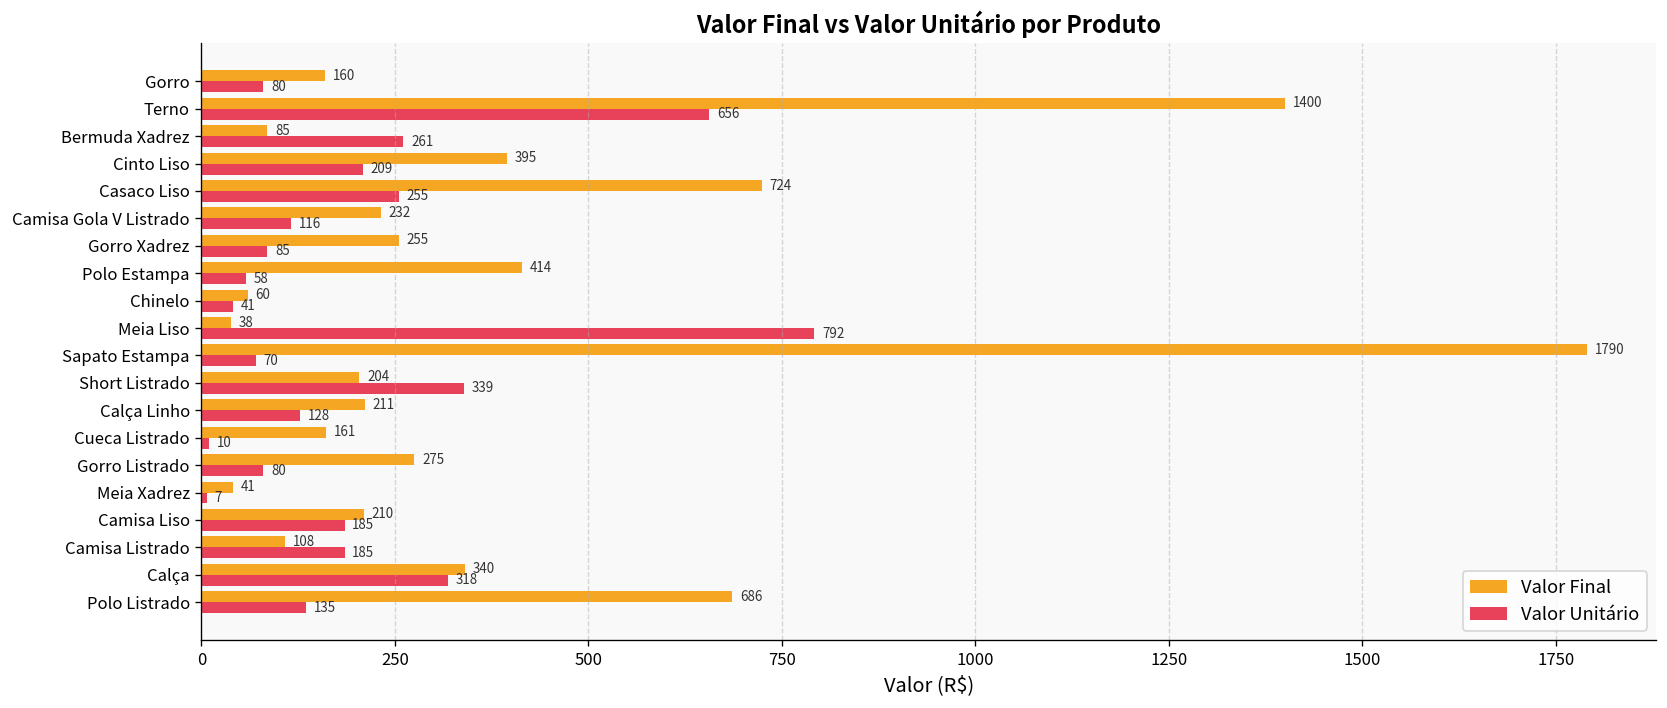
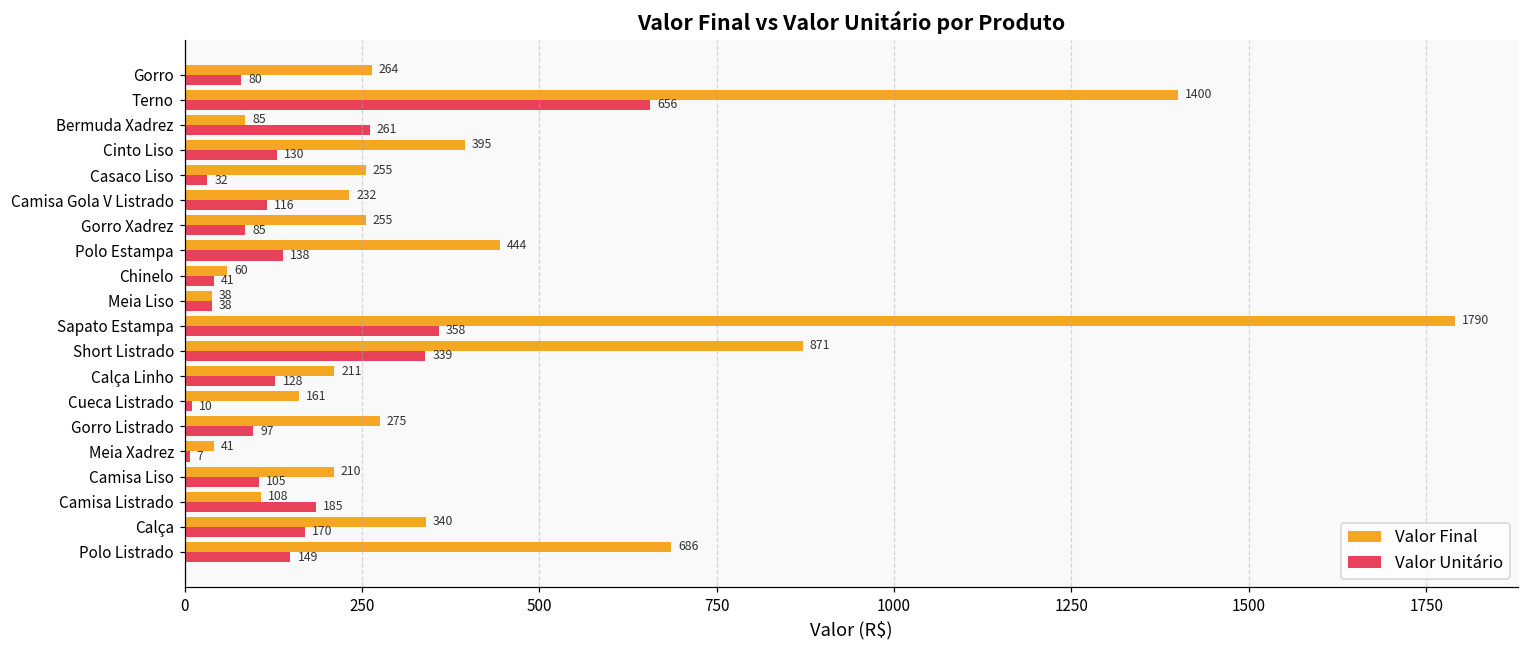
Valor Final, Gorro: 160 -> 264
Valor Unitário, Cinto Liso: 209 -> 130
Valor Final, Casaco Liso: 724 -> 255
Valor Unitário, Casaco Liso: 255 -> 32
Valor Final, Polo Estampa: 414 -> 444
Valor Unitário, Polo Estampa: 58 -> 138
Valor Unitário, Meia Liso: 792 -> 38
Valor Unitário, Sapato Estampa: 70 -> 358
Valor Final, Short Listrado: 204 -> 871
Valor Unitário, Gorro Listrado: 80 -> 97
Valor Unitário, Camisa Liso: 185 -> 105
Valor Unitário, Calça: 318 -> 170
Valor Unitário, Polo Listrado: 135 -> 149
